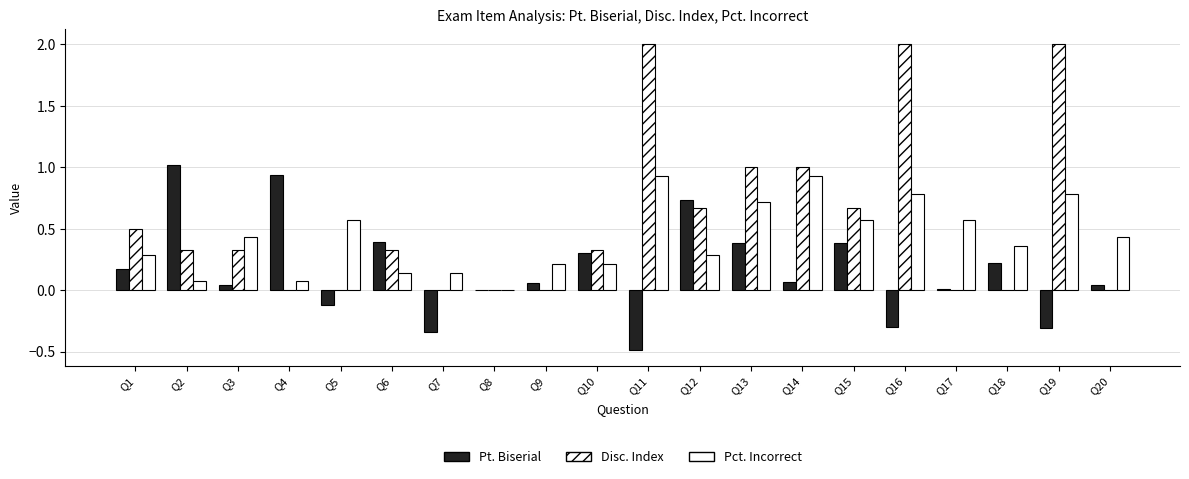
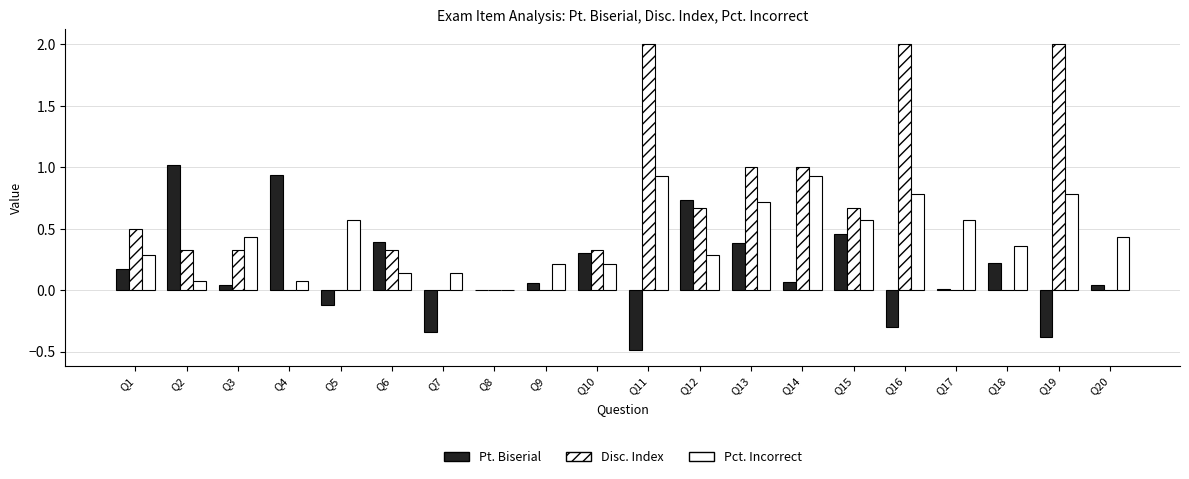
Pt. Biserial, Q15: 0.38 -> 0.46
Pt. Biserial, Q19: -0.31 -> -0.38
